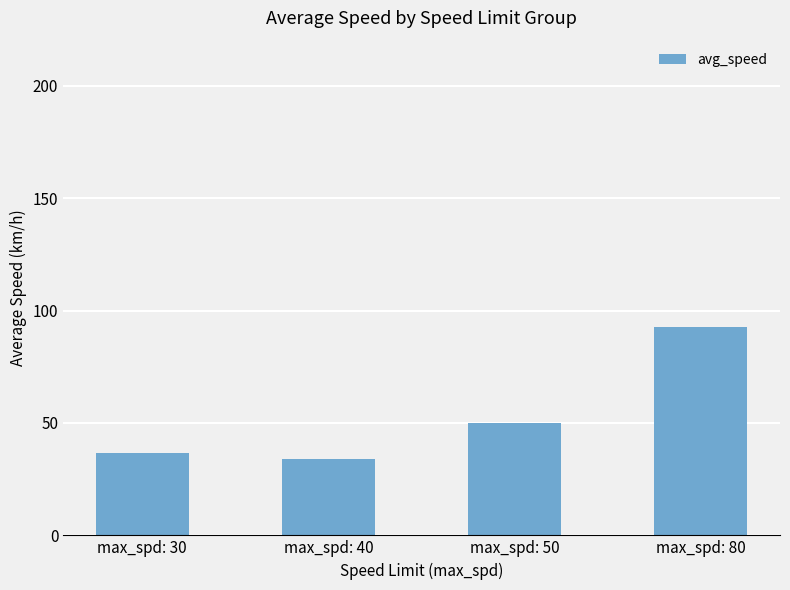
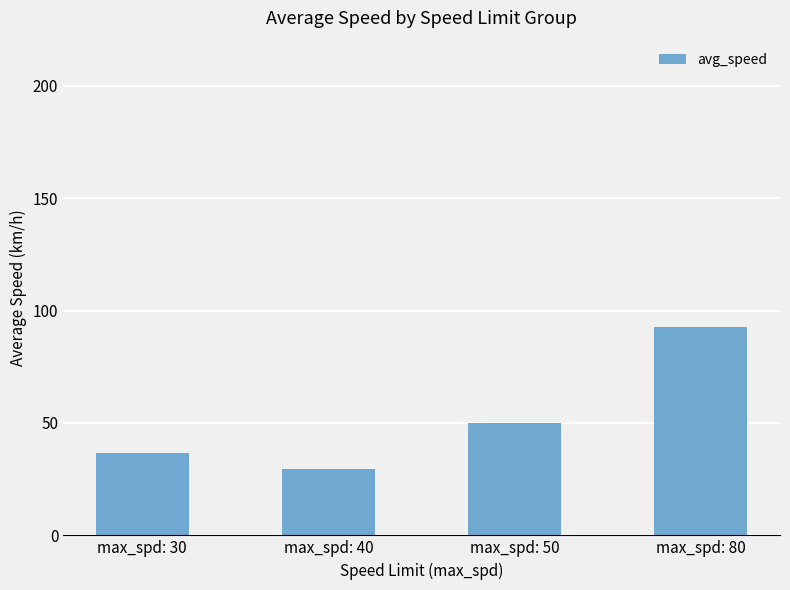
max_spd: 40: 34 -> 30
